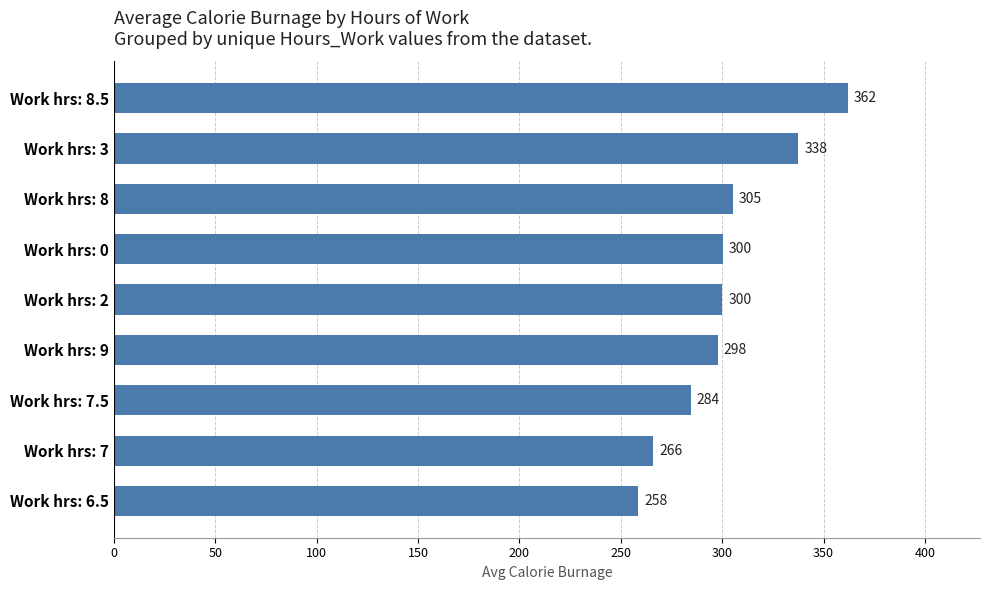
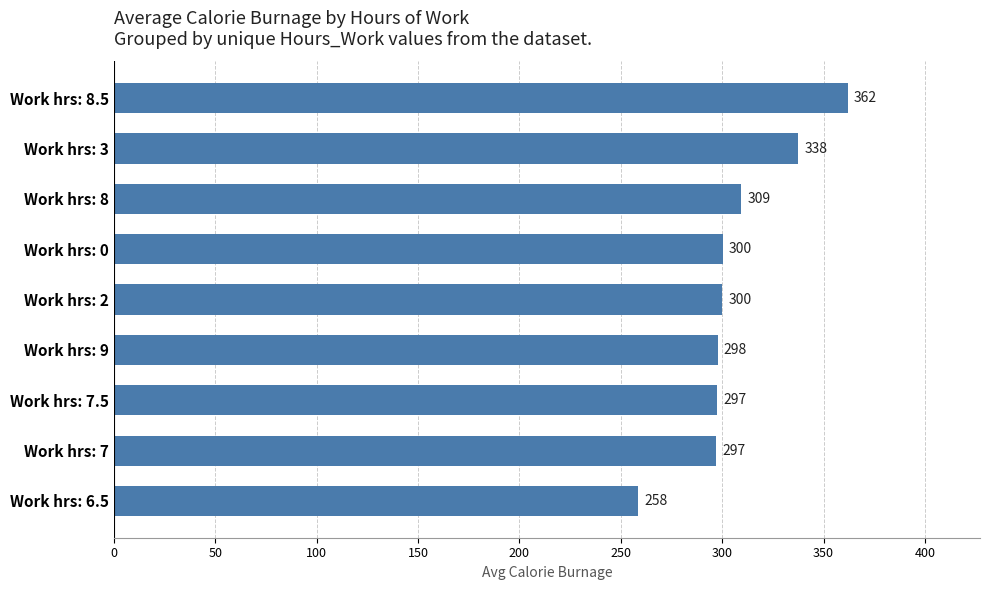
Work hrs: 8: 305 -> 309
Work hrs: 7.5: 284 -> 297
Work hrs: 7: 266 -> 297
